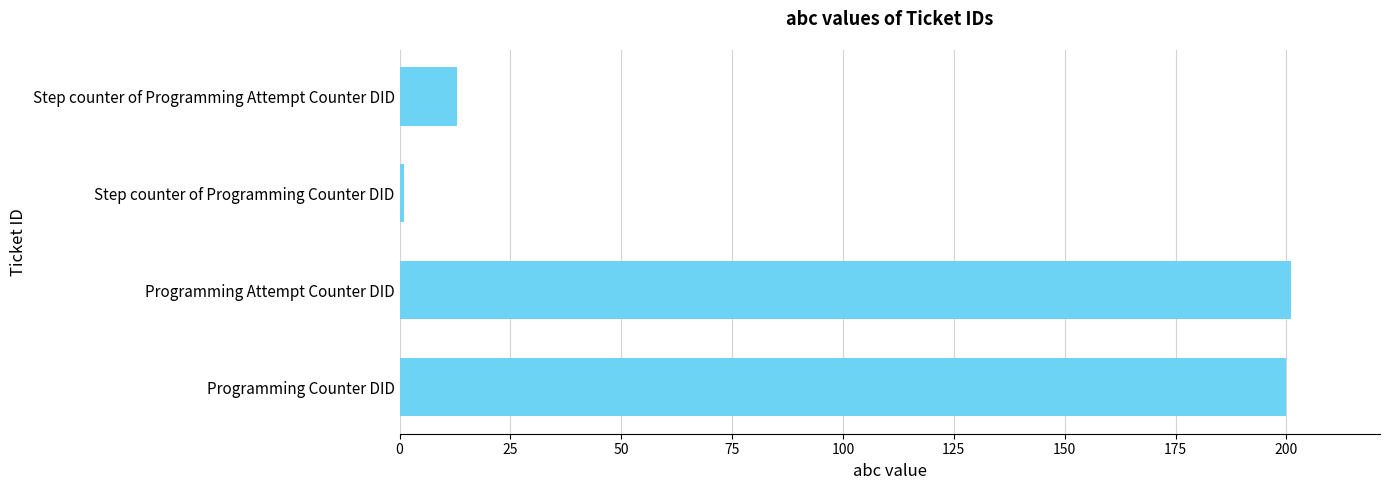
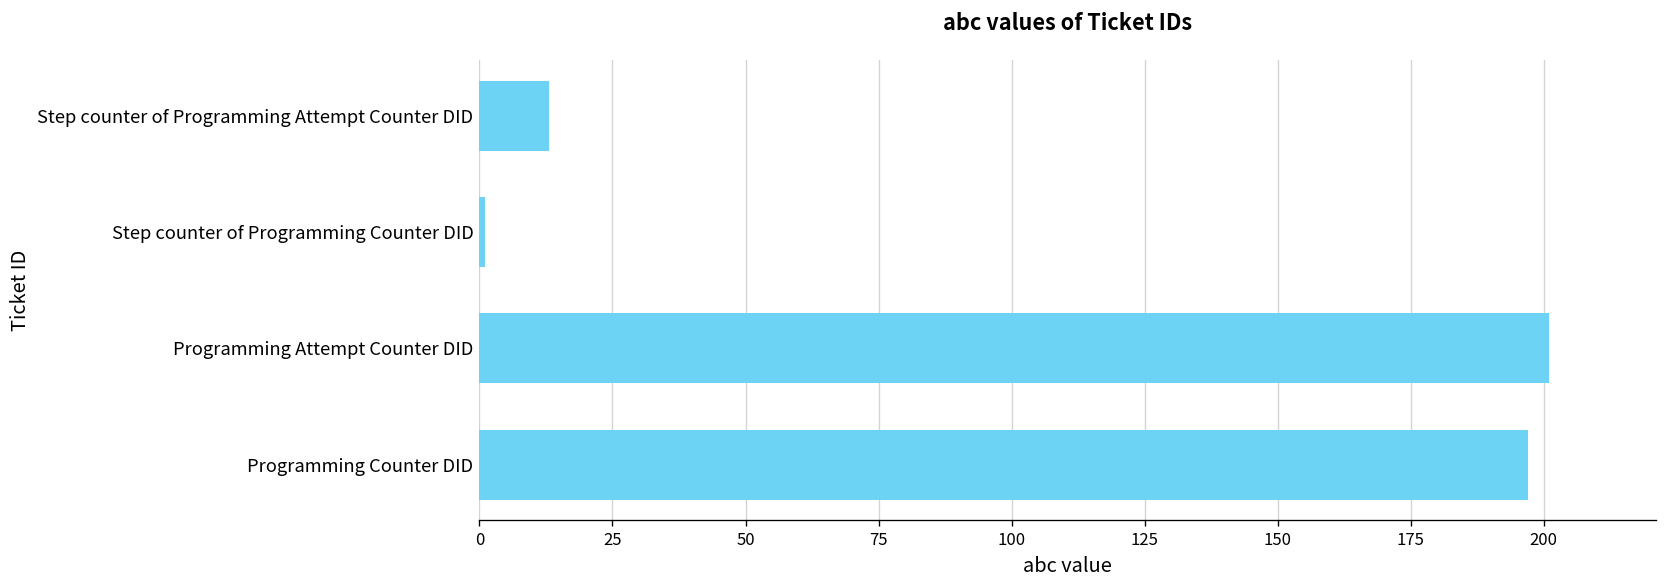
Programming Counter DID: 200 -> 197
